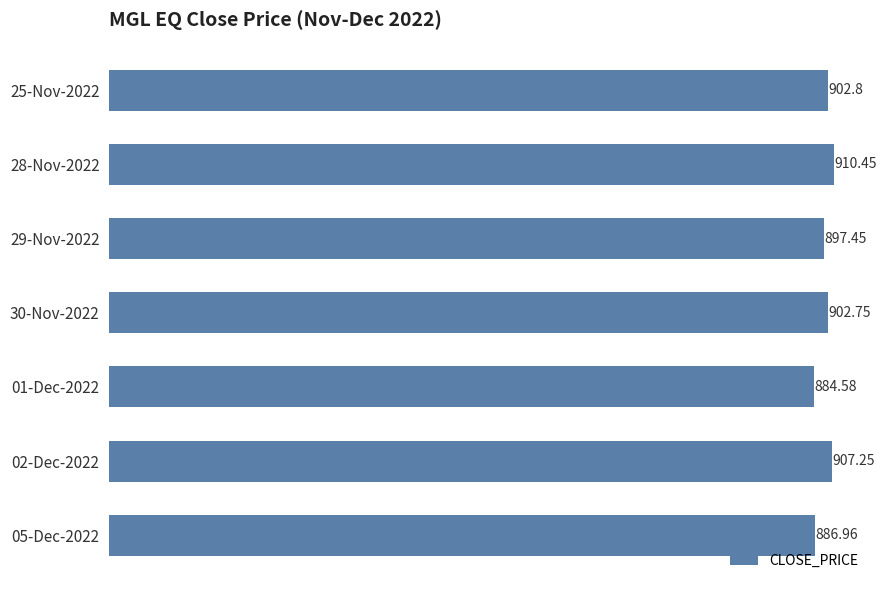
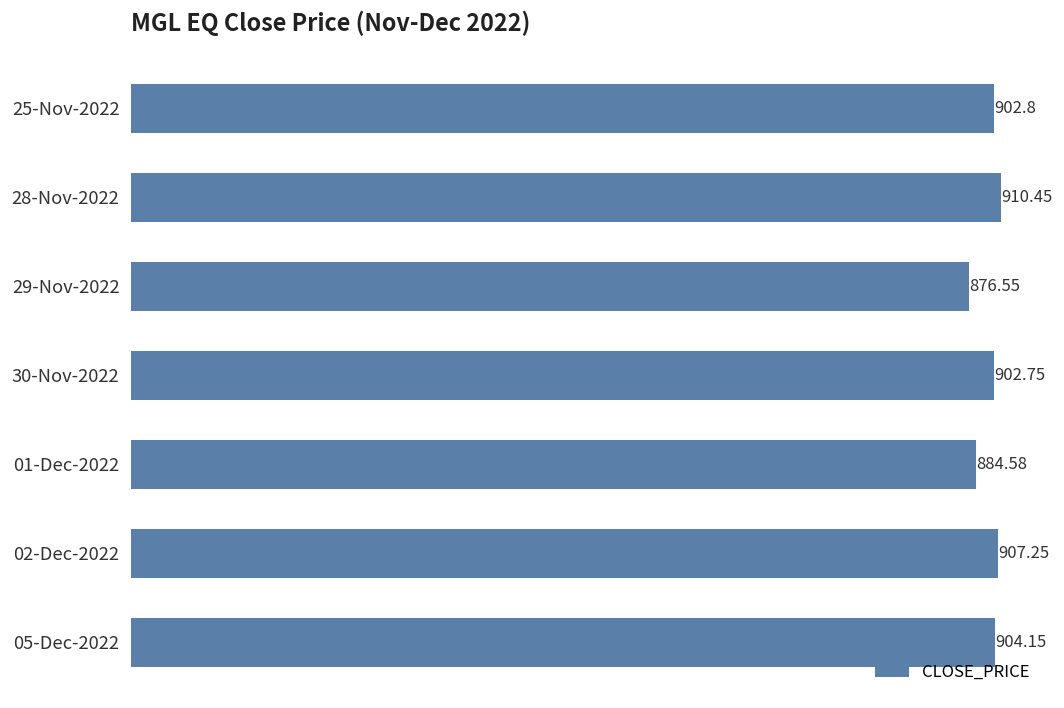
29-Nov-2022: 897.45 -> 876.55
05-Dec-2022: 886.96 -> 904.15
